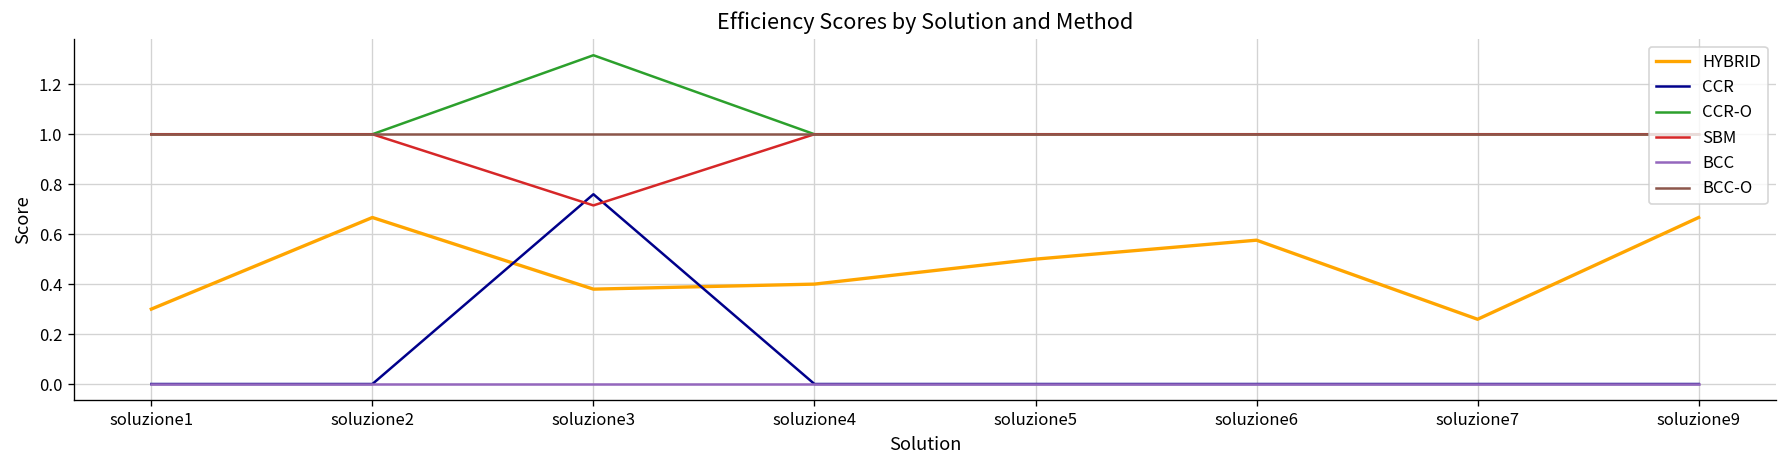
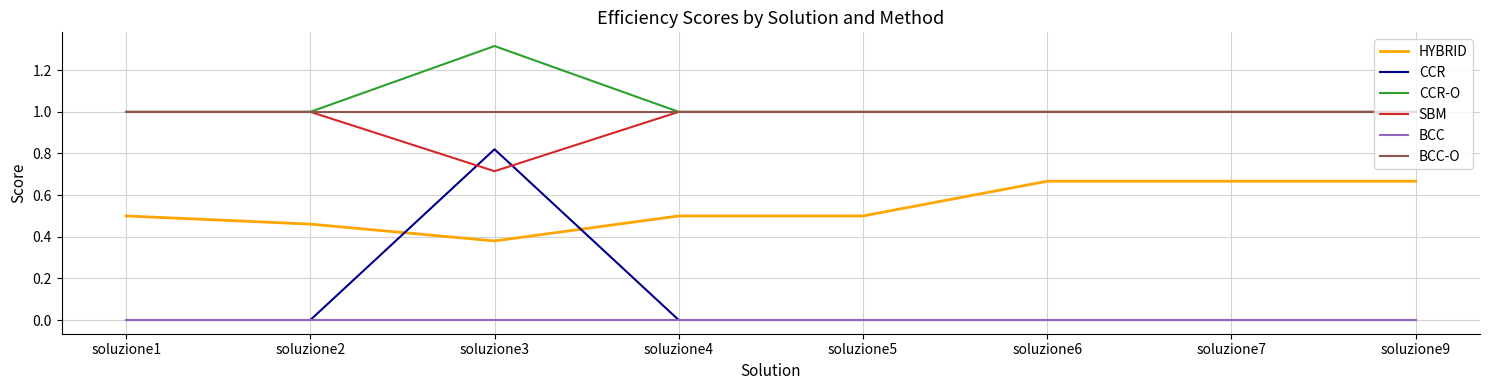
HYBRID, soluzione1: 0.3 -> 0.5
HYBRID, soluzione2: 0.67 -> 0.46
CCR, soluzione3: 0.76 -> 0.82
HYBRID, soluzione4: 0.4 -> 0.5
HYBRID, soluzione6: 0.58 -> 0.67
HYBRID, soluzione7: 0.26 -> 0.67
